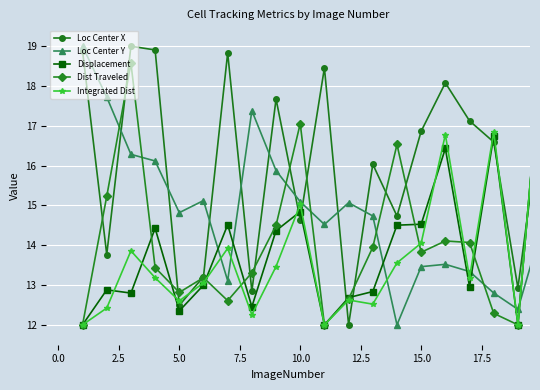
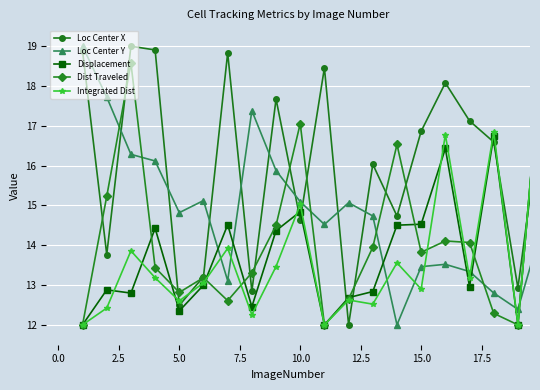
Integrated Dist, 15.0: 14.1 -> 12.9
